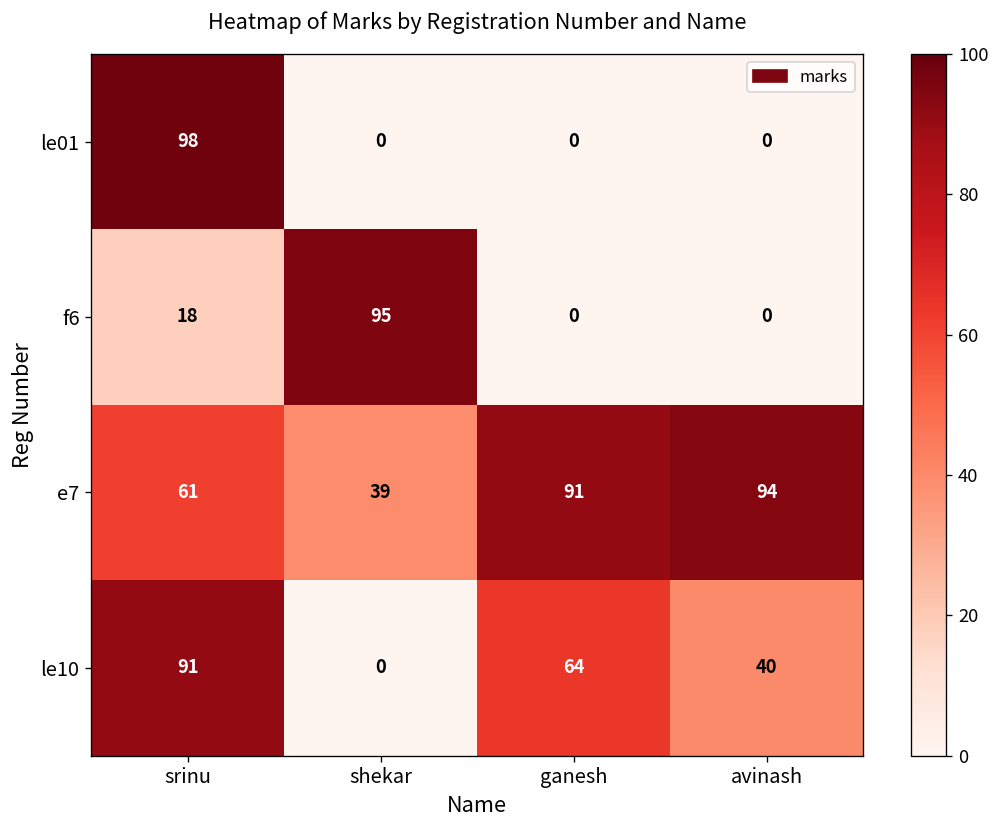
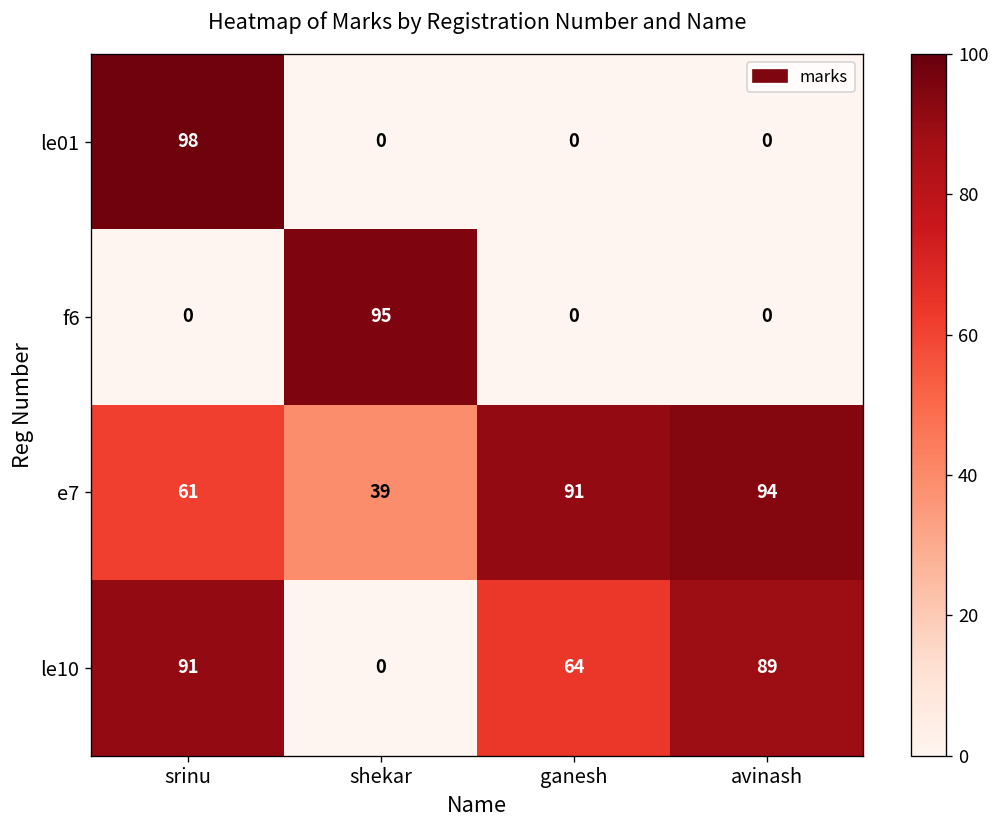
f6, srinu: 18 -> 0
le10, avinash: 40 -> 89
